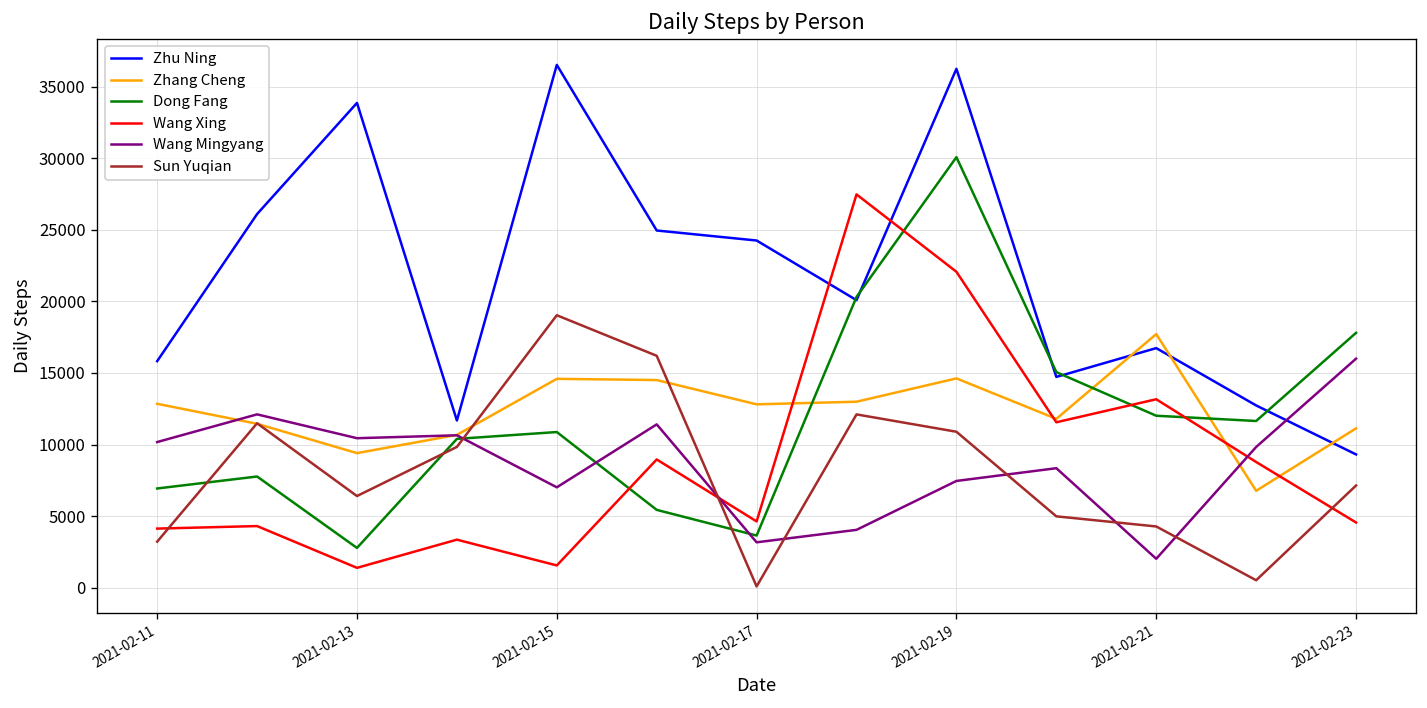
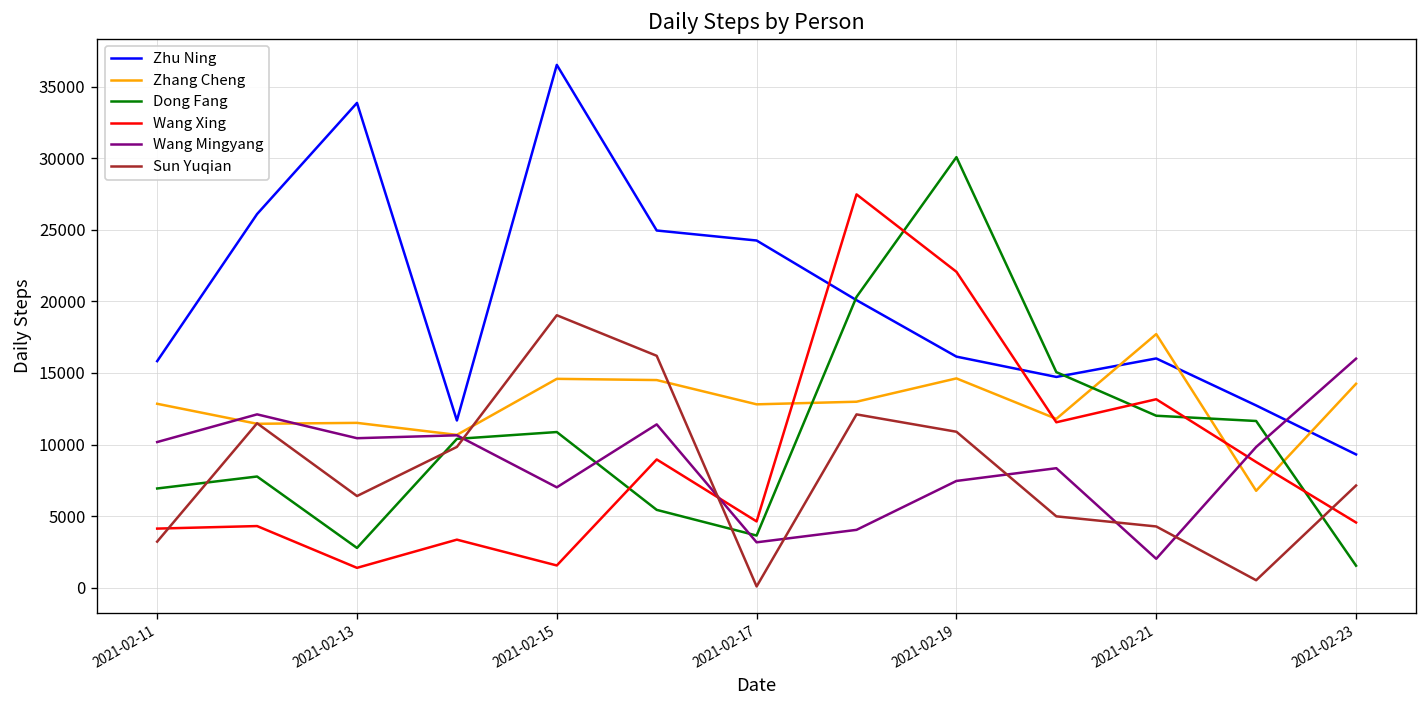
Zhang Cheng, 2021-02-13: 9400 -> 11500
Zhu Ning, 2021-02-19: 36200 -> 16100
Zhu Ning, 2021-02-21: 16700 -> 16000
Zhang Cheng, 2021-02-23: 11100 -> 14200
Dong Fang, 2021-02-23: 17800 -> 1500
